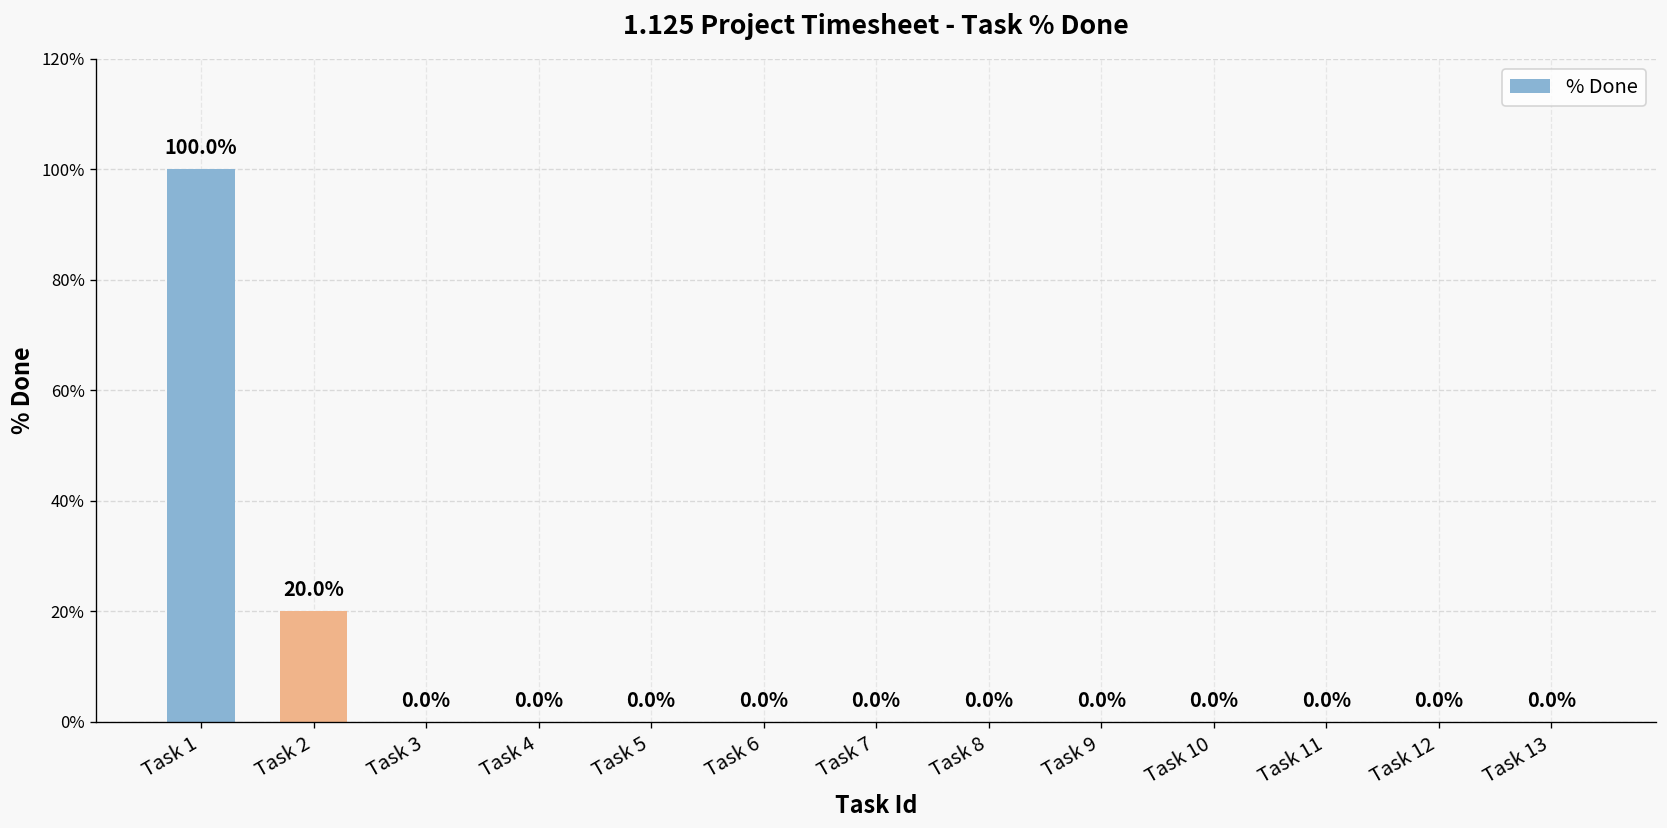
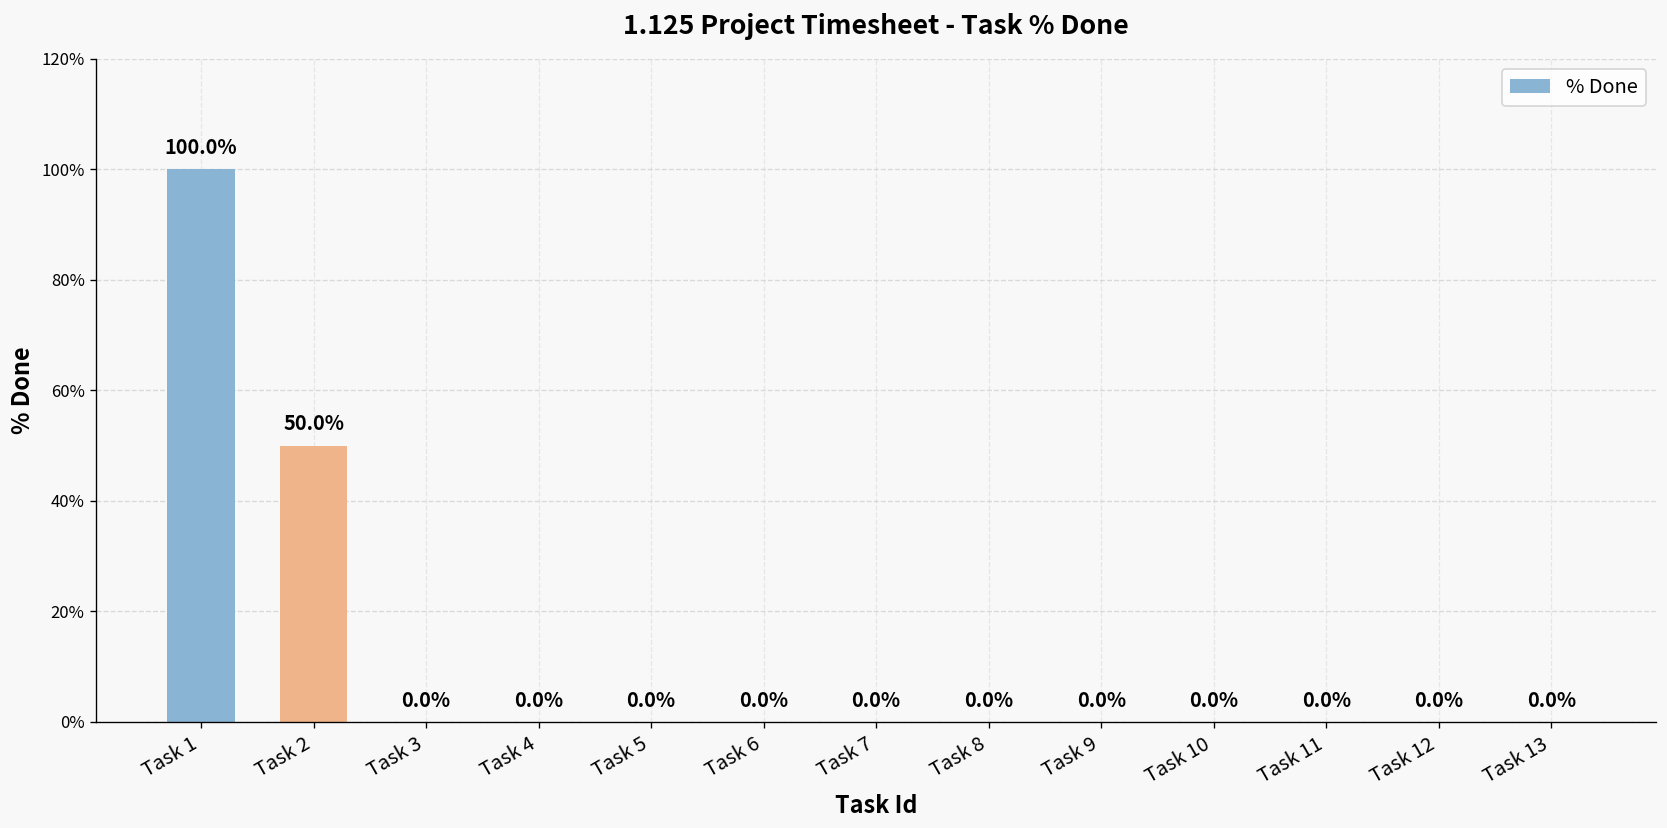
Task 2: 20.0% -> 50.0%
